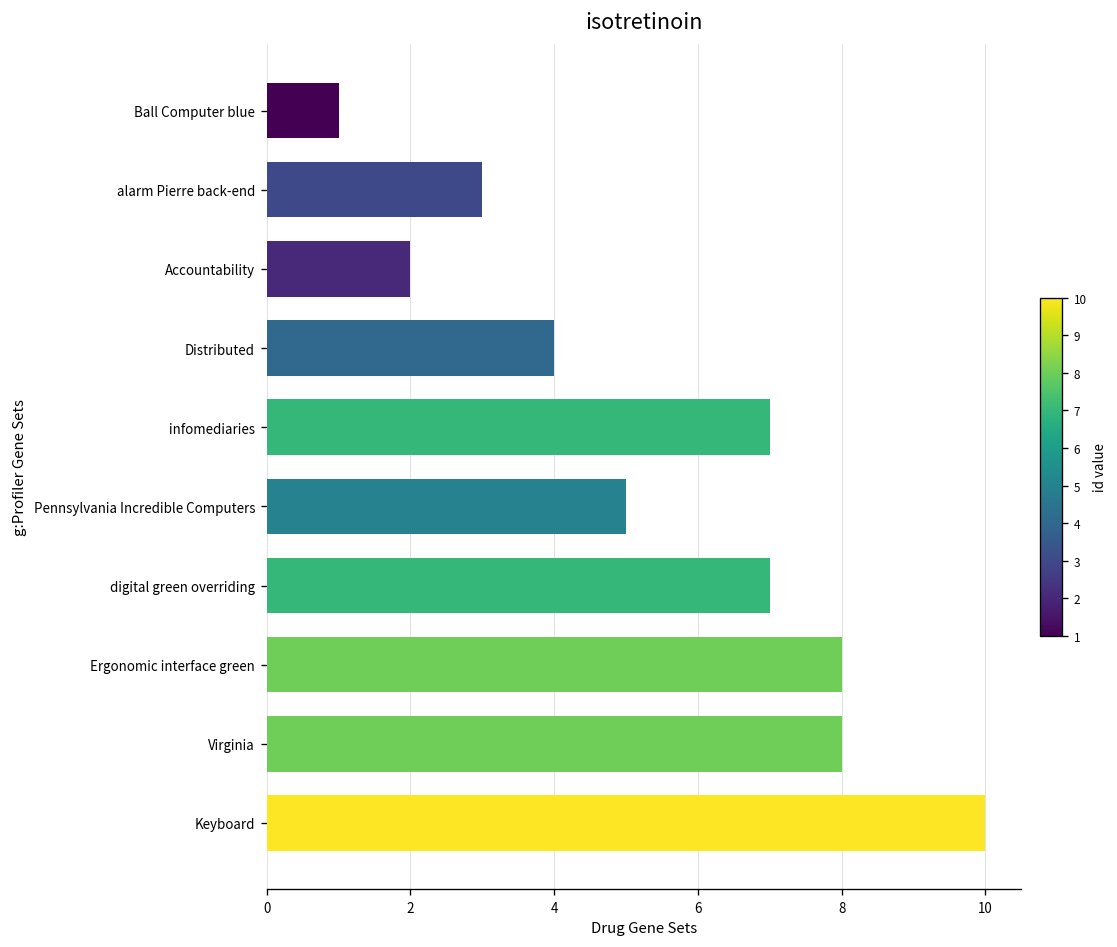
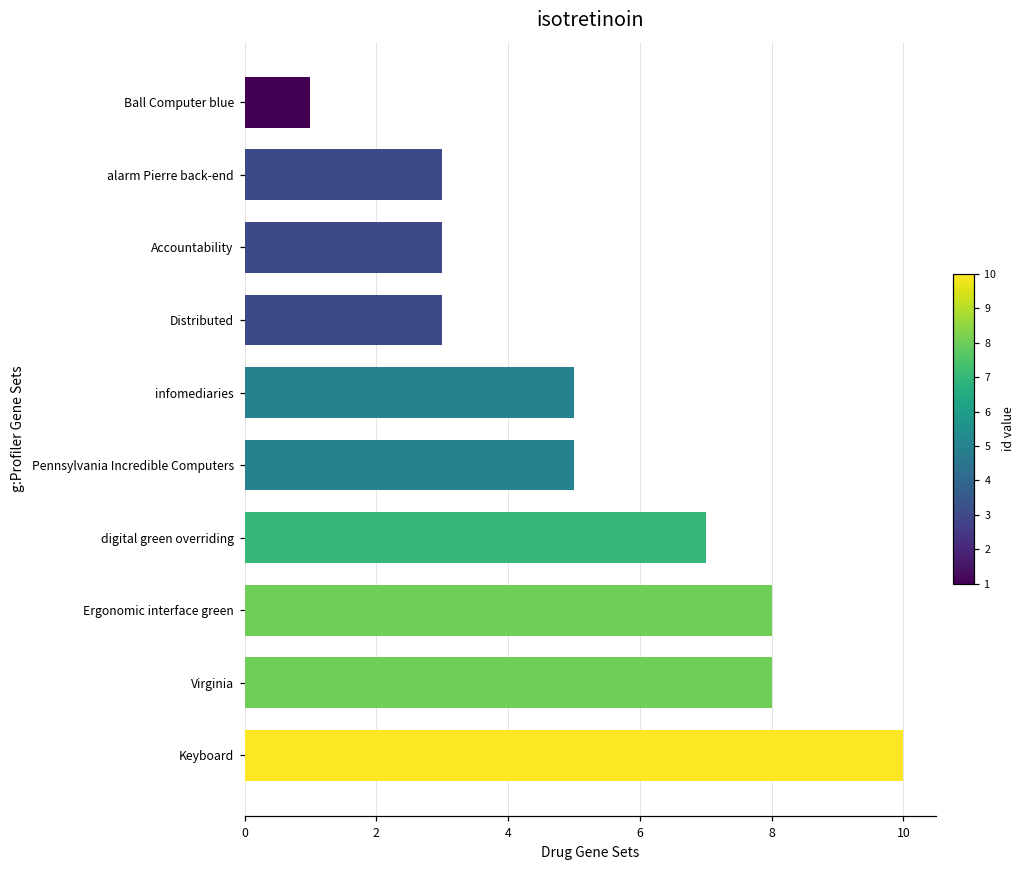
Accountability: 2 -> 3
Distributed: 4 -> 3
infomediaries: 7 -> 5
